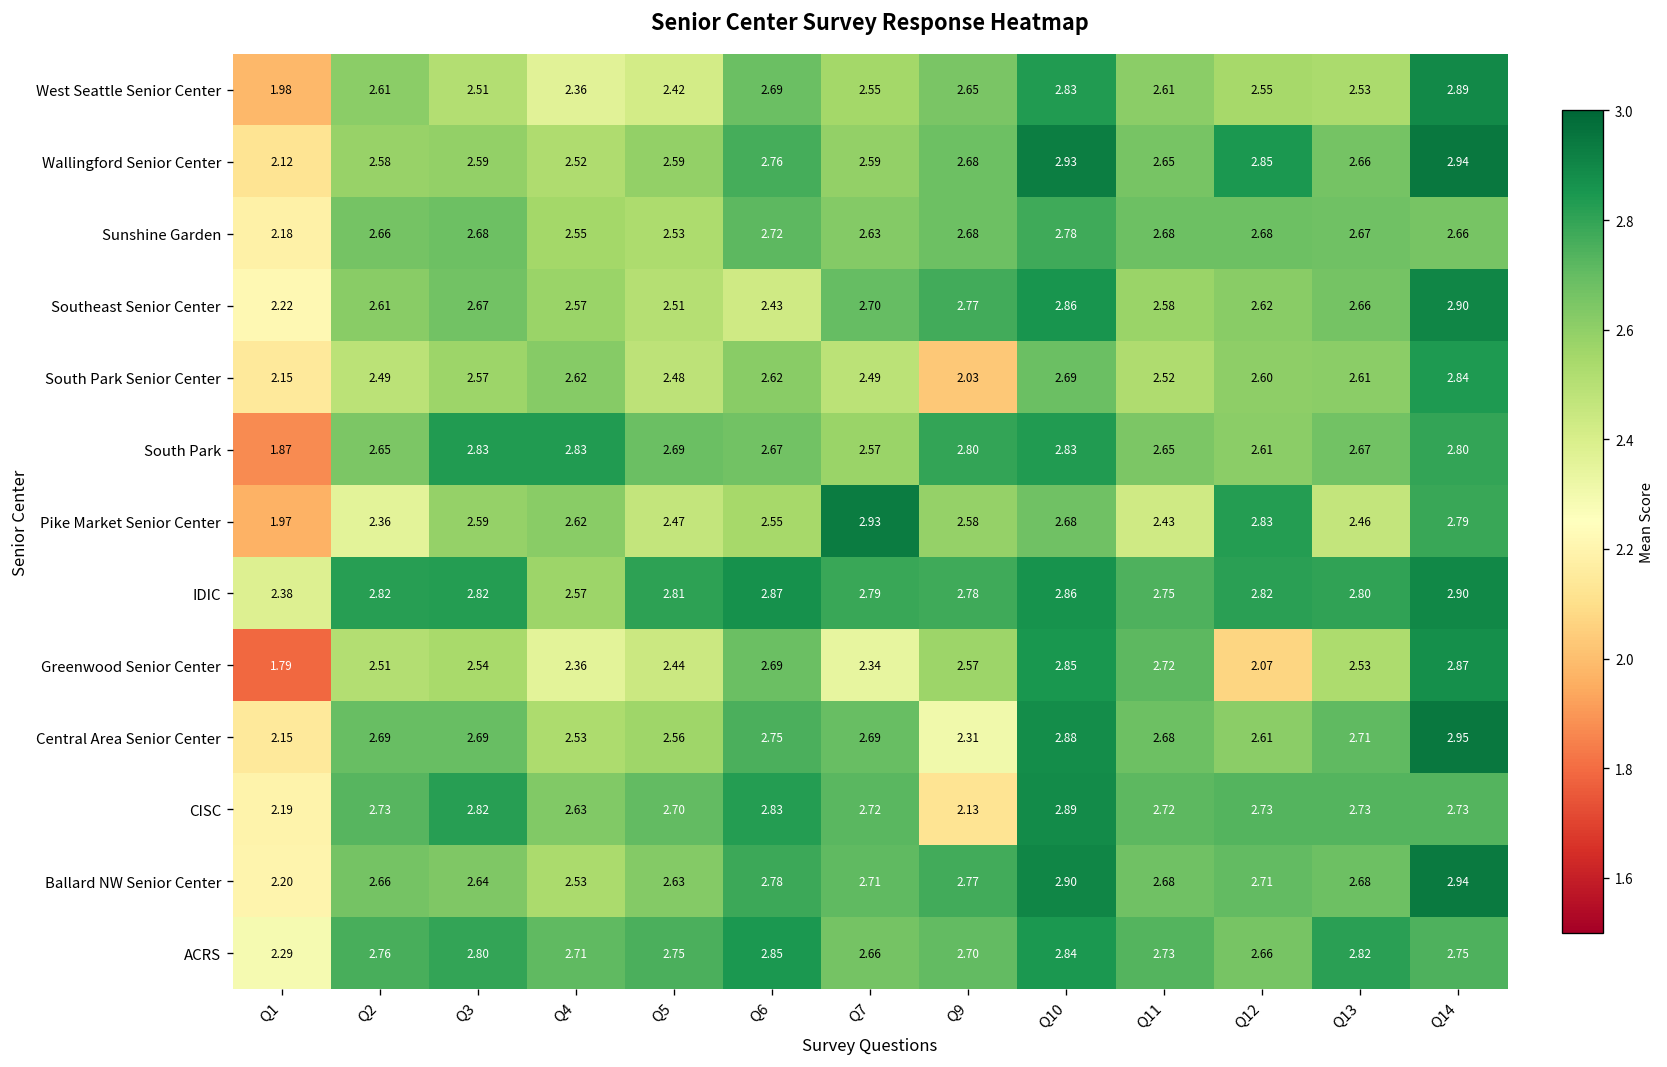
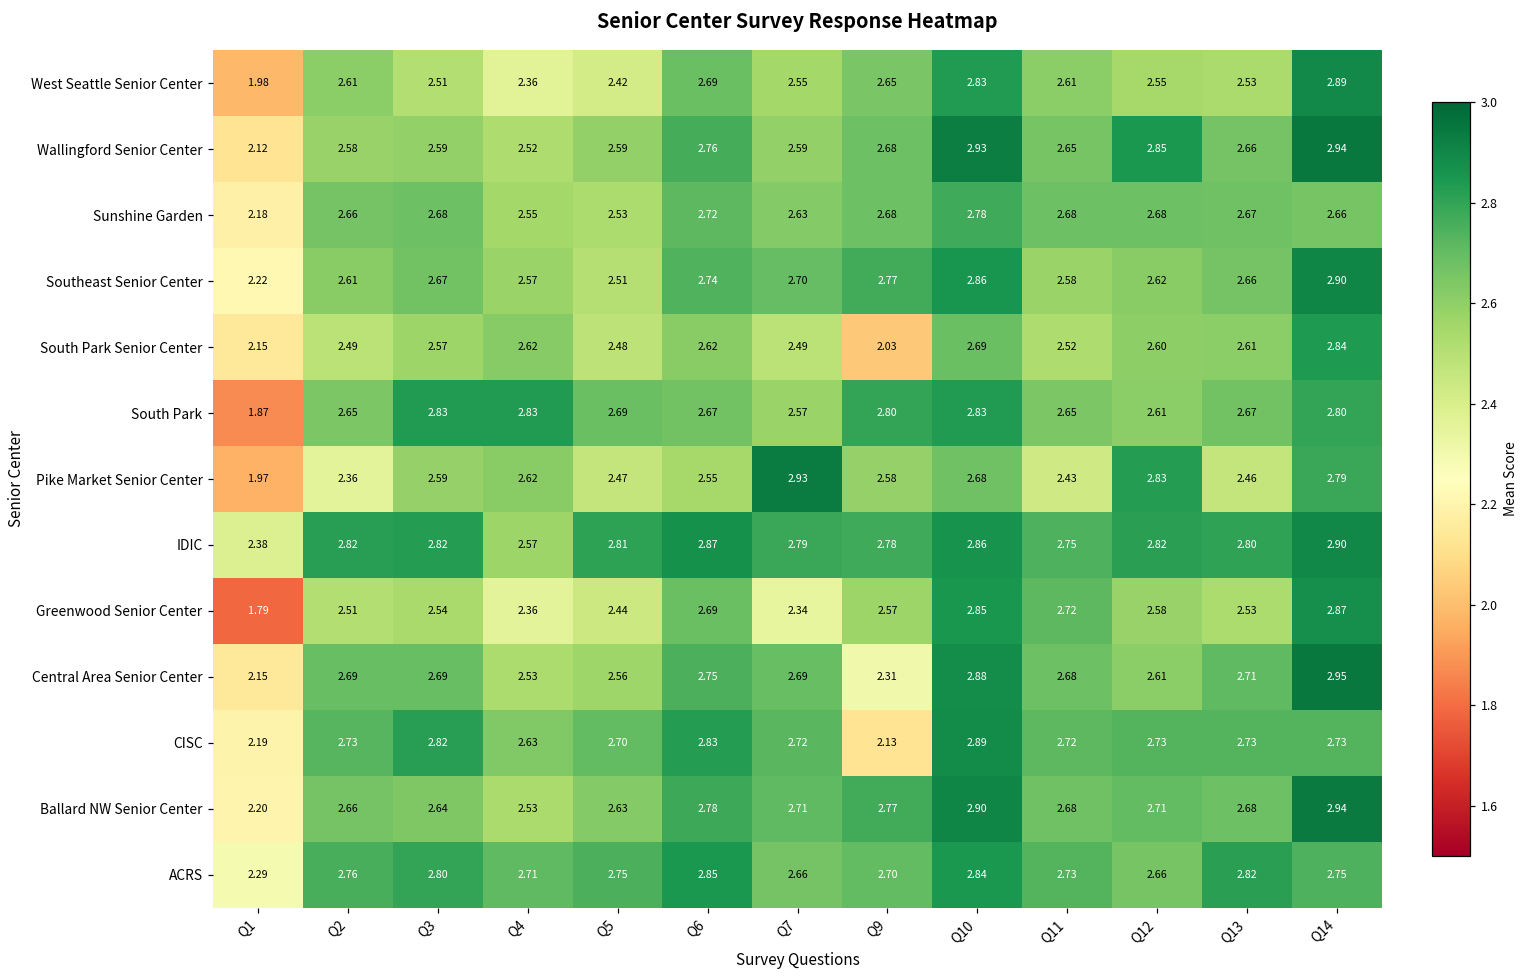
Southeast Senior Center, Q6: 2.43 -> 2.74
Greenwood Senior Center, Q12: 2.07 -> 2.58
